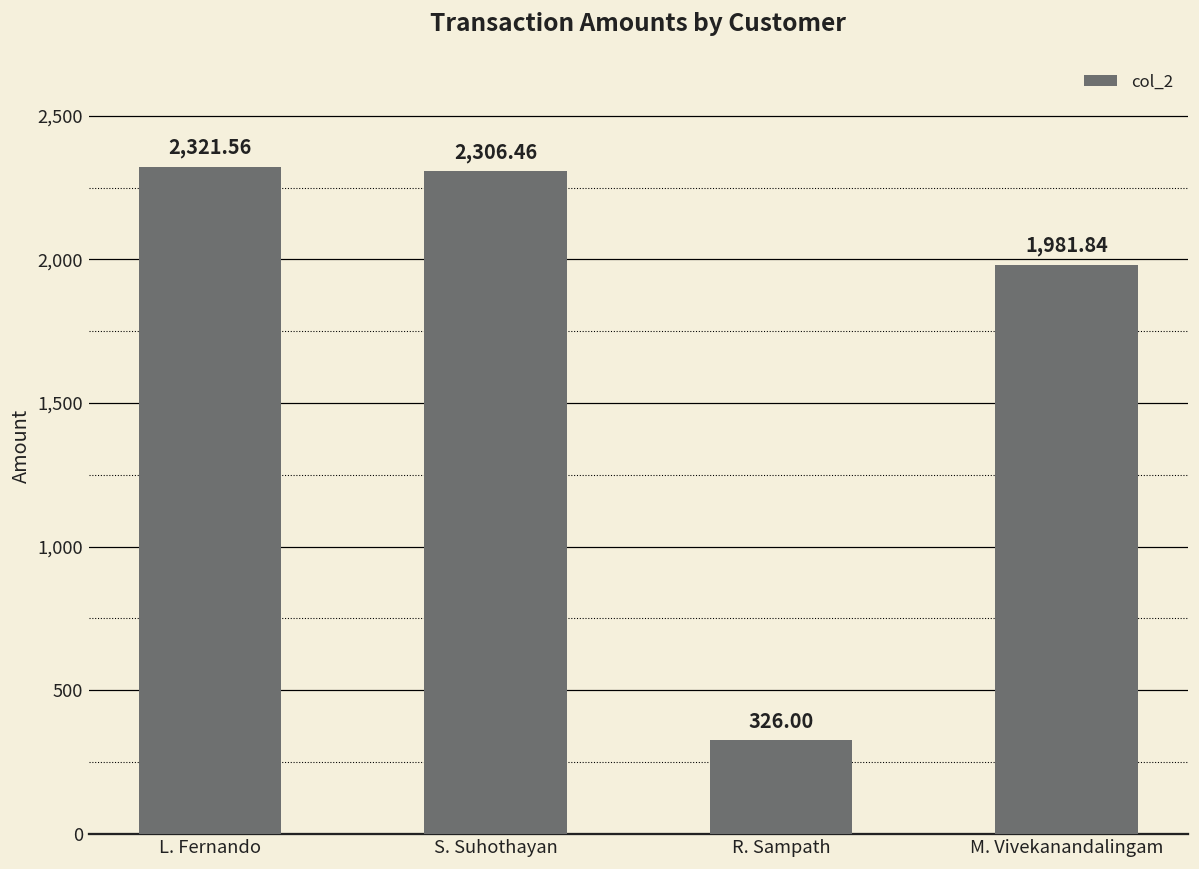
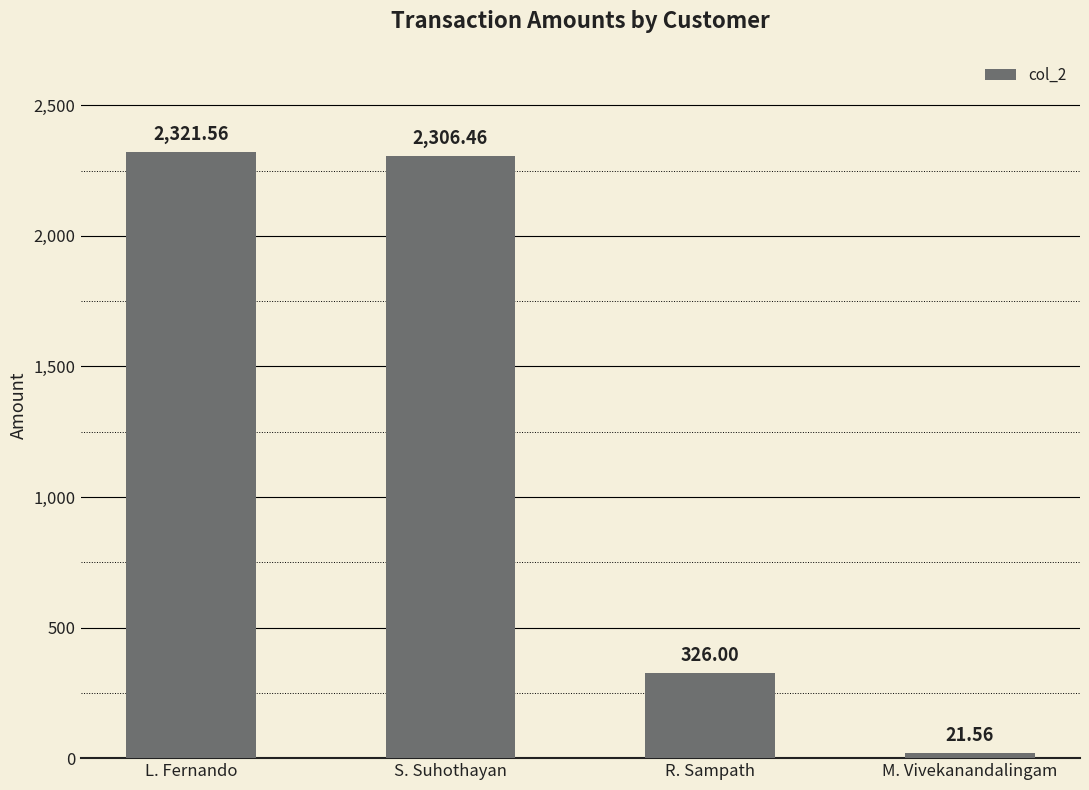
M. Vivekanandalingam: 1,981.84 -> 21.56
